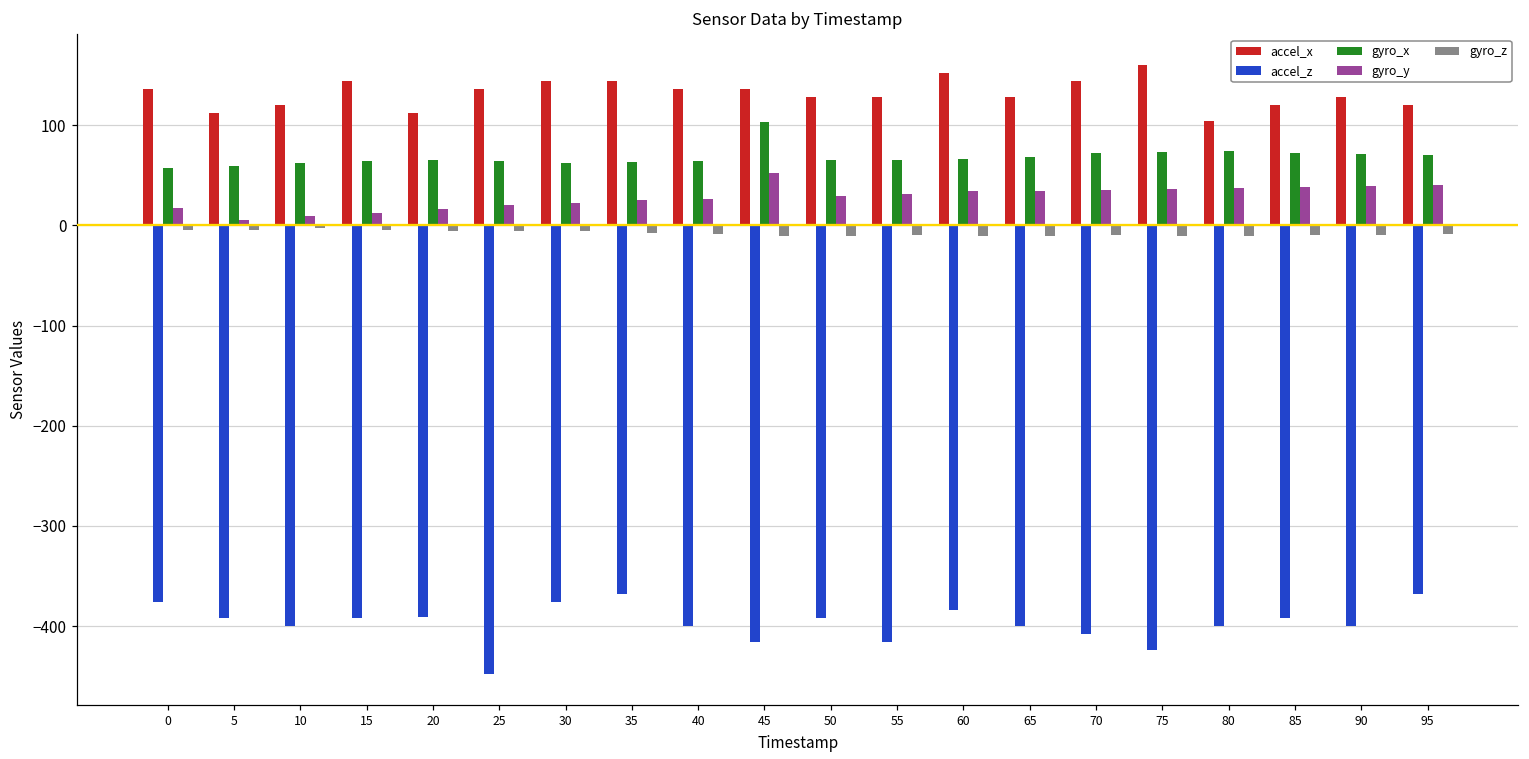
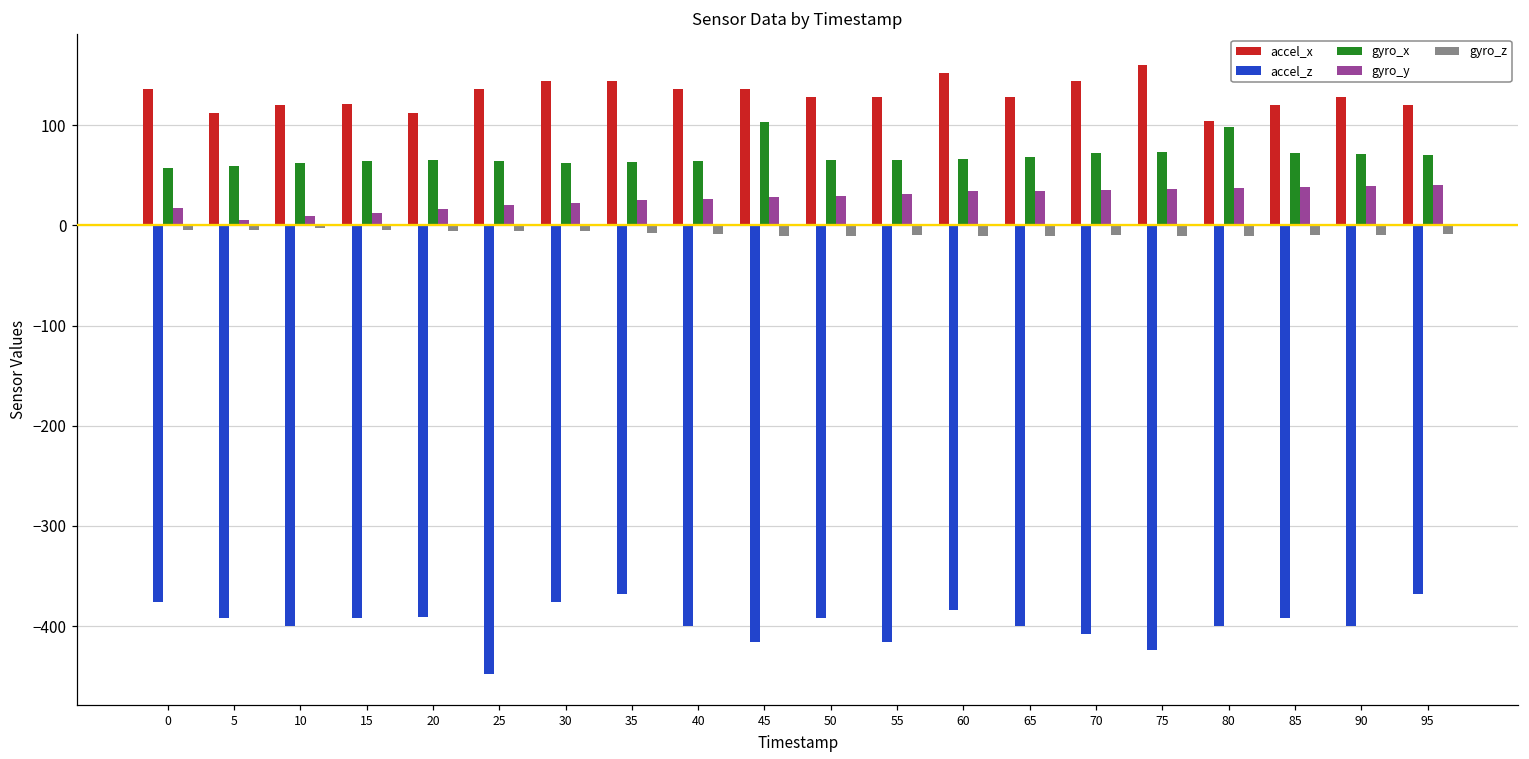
accel_x, 15: 140 -> 120
gyro_y, 45: 50 -> 30
gyro_x, 80: 70 -> 100
